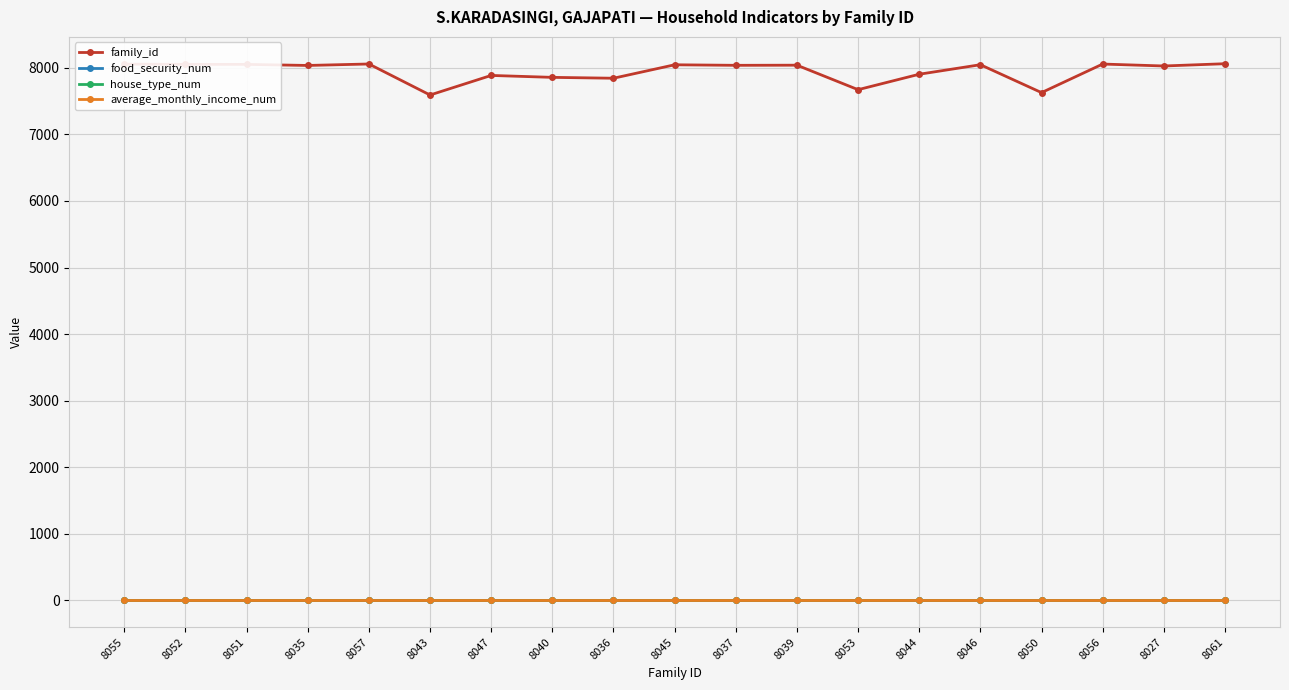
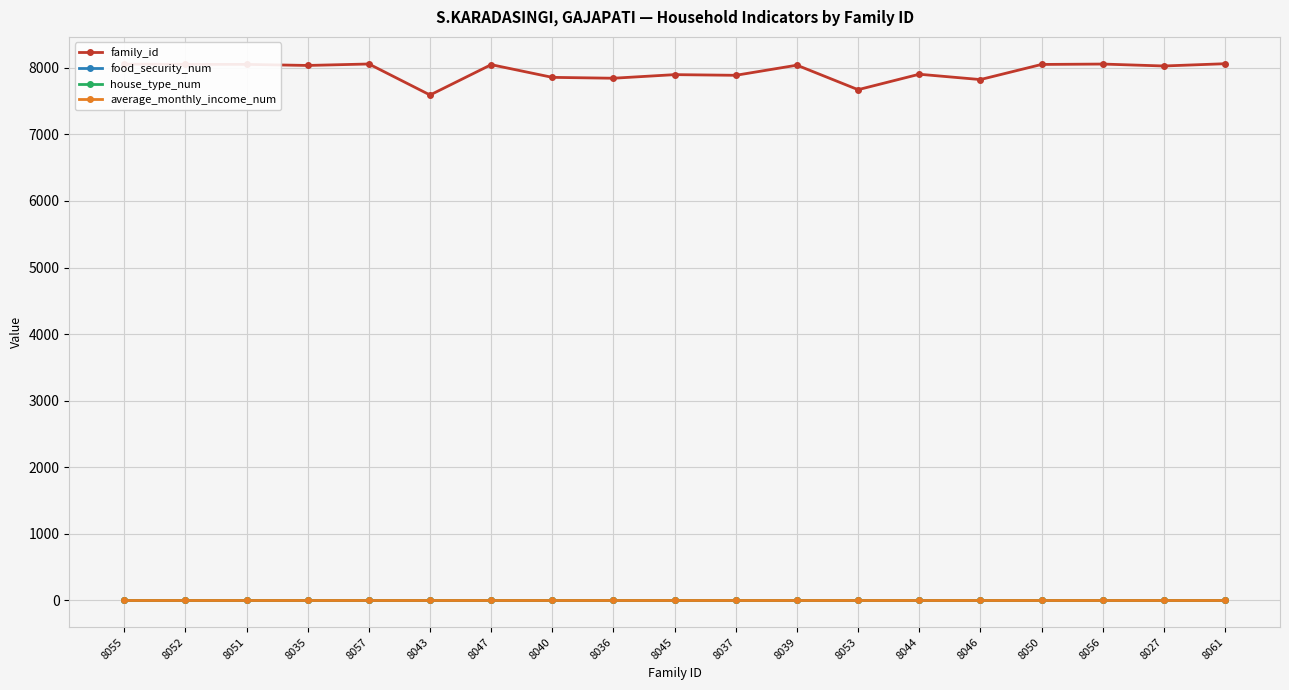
family_id, 8047: 7900 -> 8000
family_id, 8045: 8000 -> 7900
family_id, 8037: 8000 -> 7900
family_id, 8046: 8000 -> 7800
family_id, 8050: 7600 -> 8100
